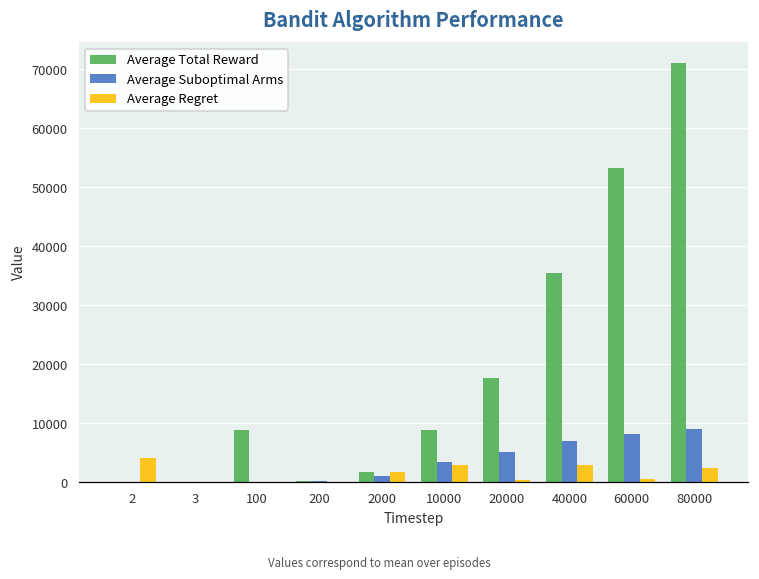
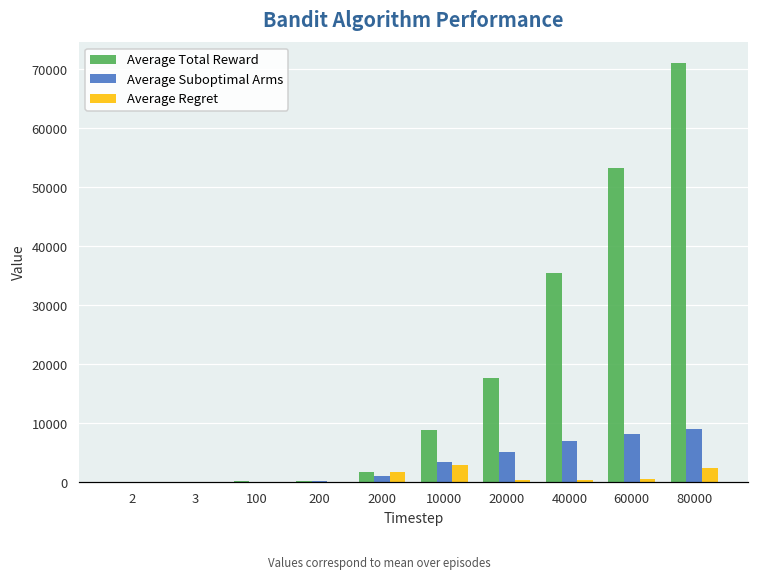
Average Regret, 2: 4000 -> 0
Average Total Reward, 100: 9000 -> 0
Average Regret, 40000: 3000 -> 0
